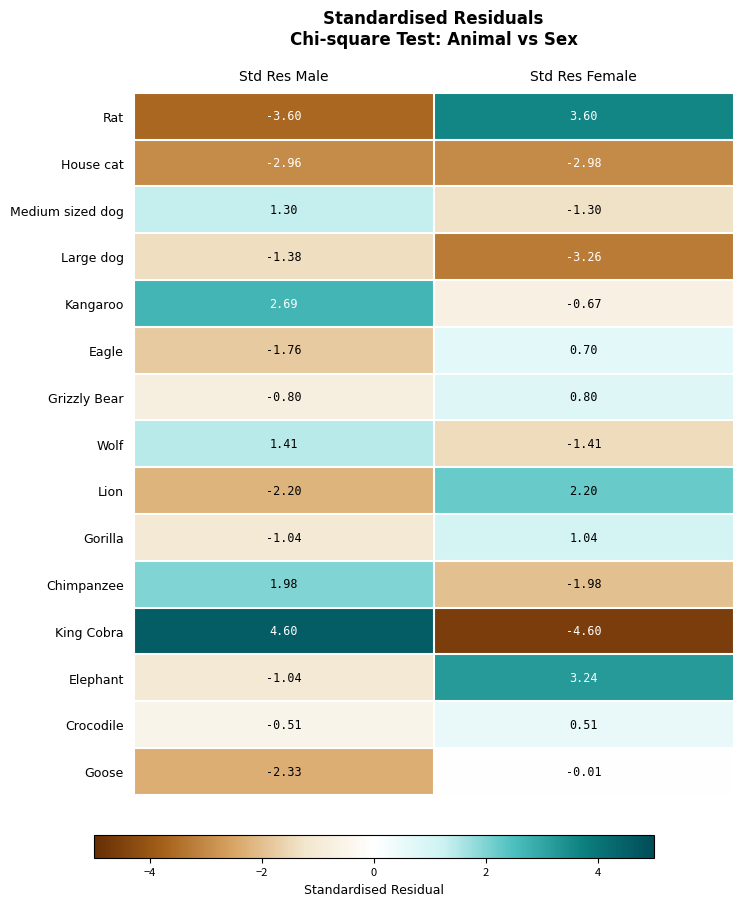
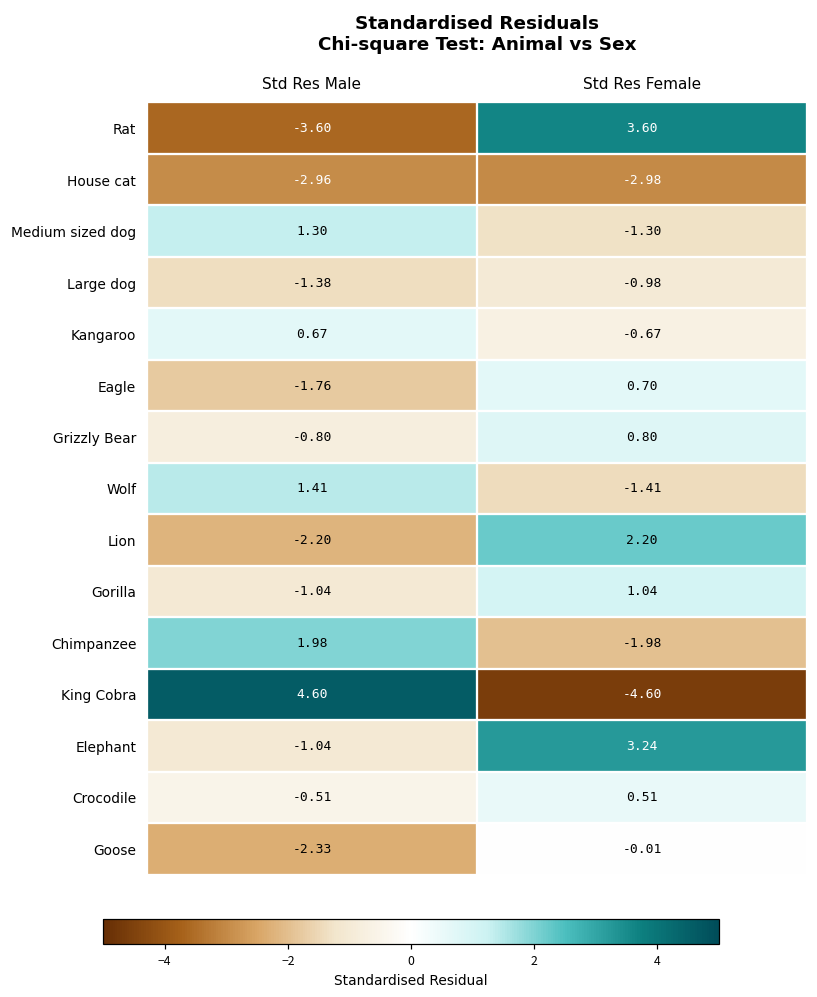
Large dog, Std Res Female: -3.26 -> -0.98
Kangaroo, Std Res Male: 2.69 -> 0.67
